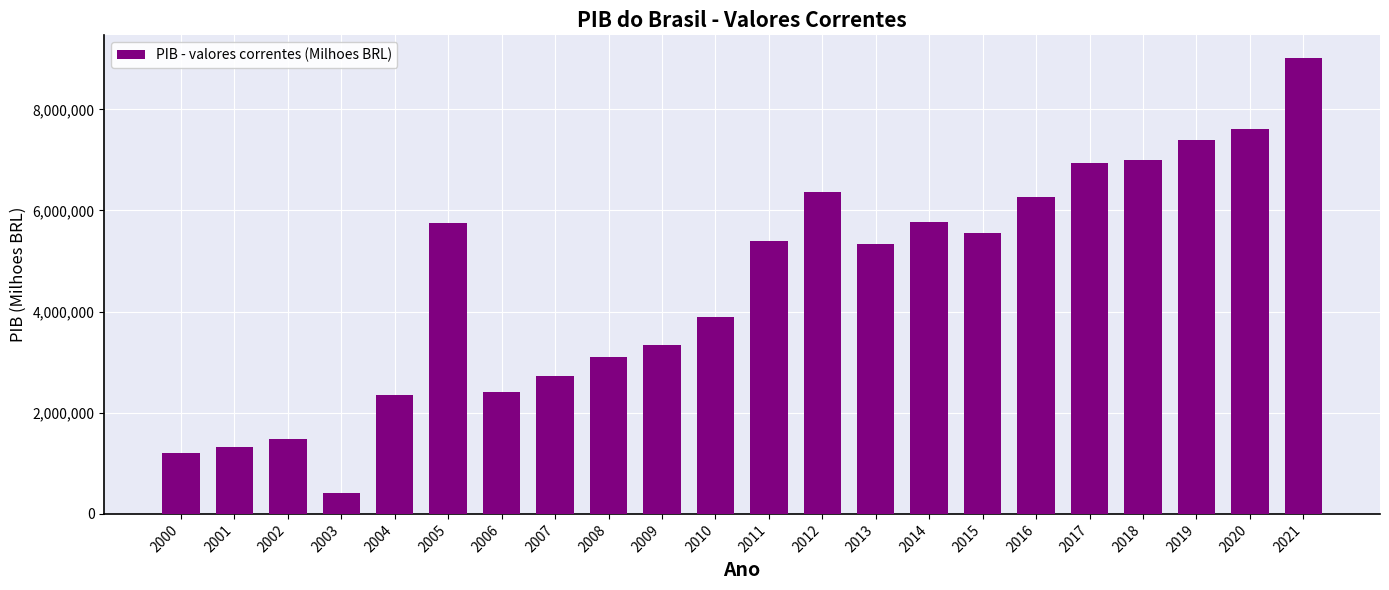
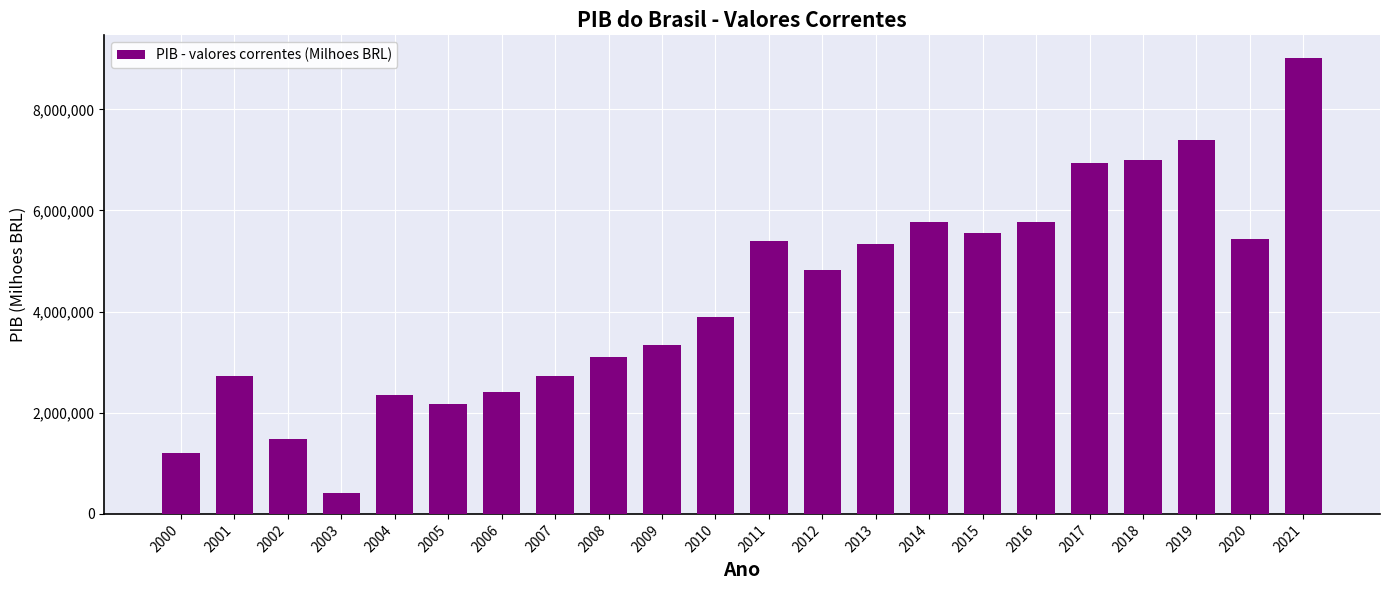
2001: 1,300,000 -> 2,700,000
2005: 5,800,000 -> 2,200,000
2012: 6,400,000 -> 4,800,000
2016: 6,300,000 -> 5,800,000
2020: 7,600,000 -> 5,400,000
